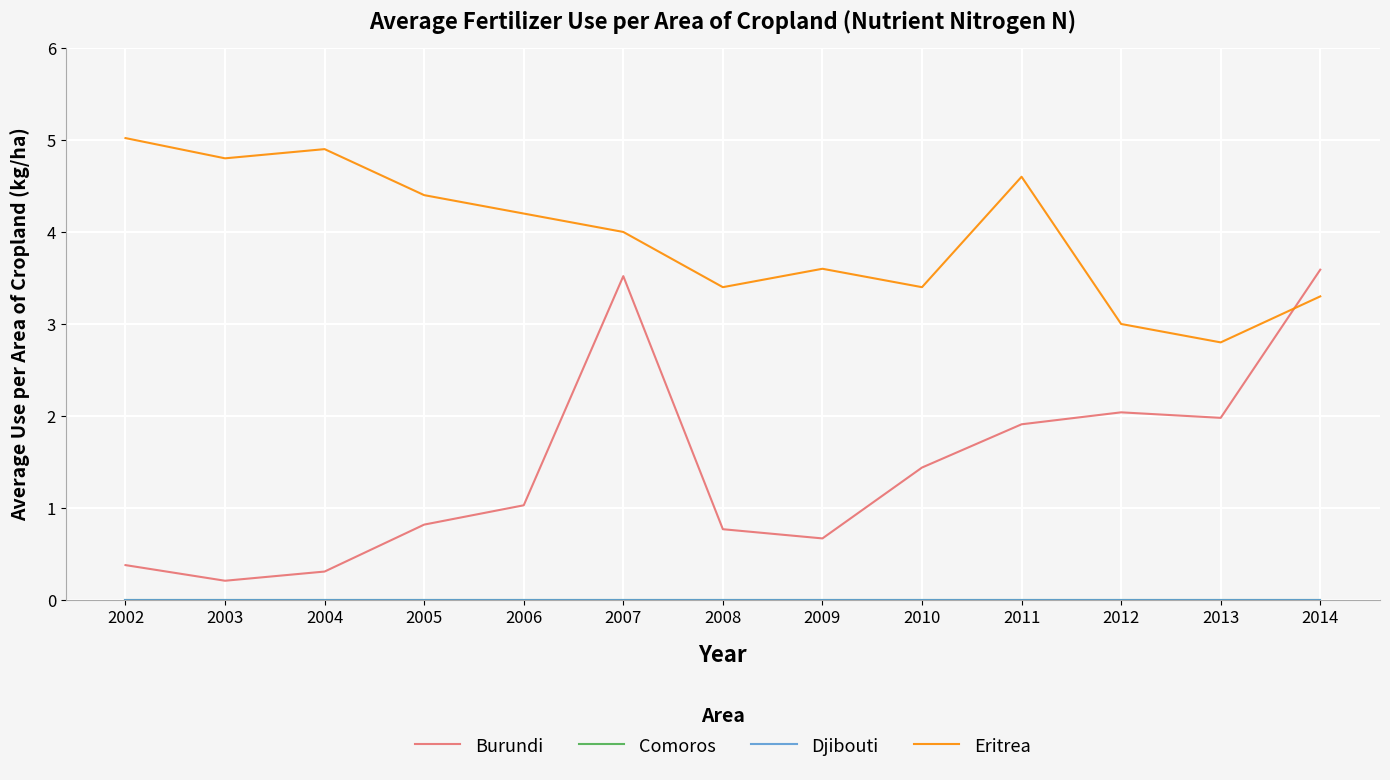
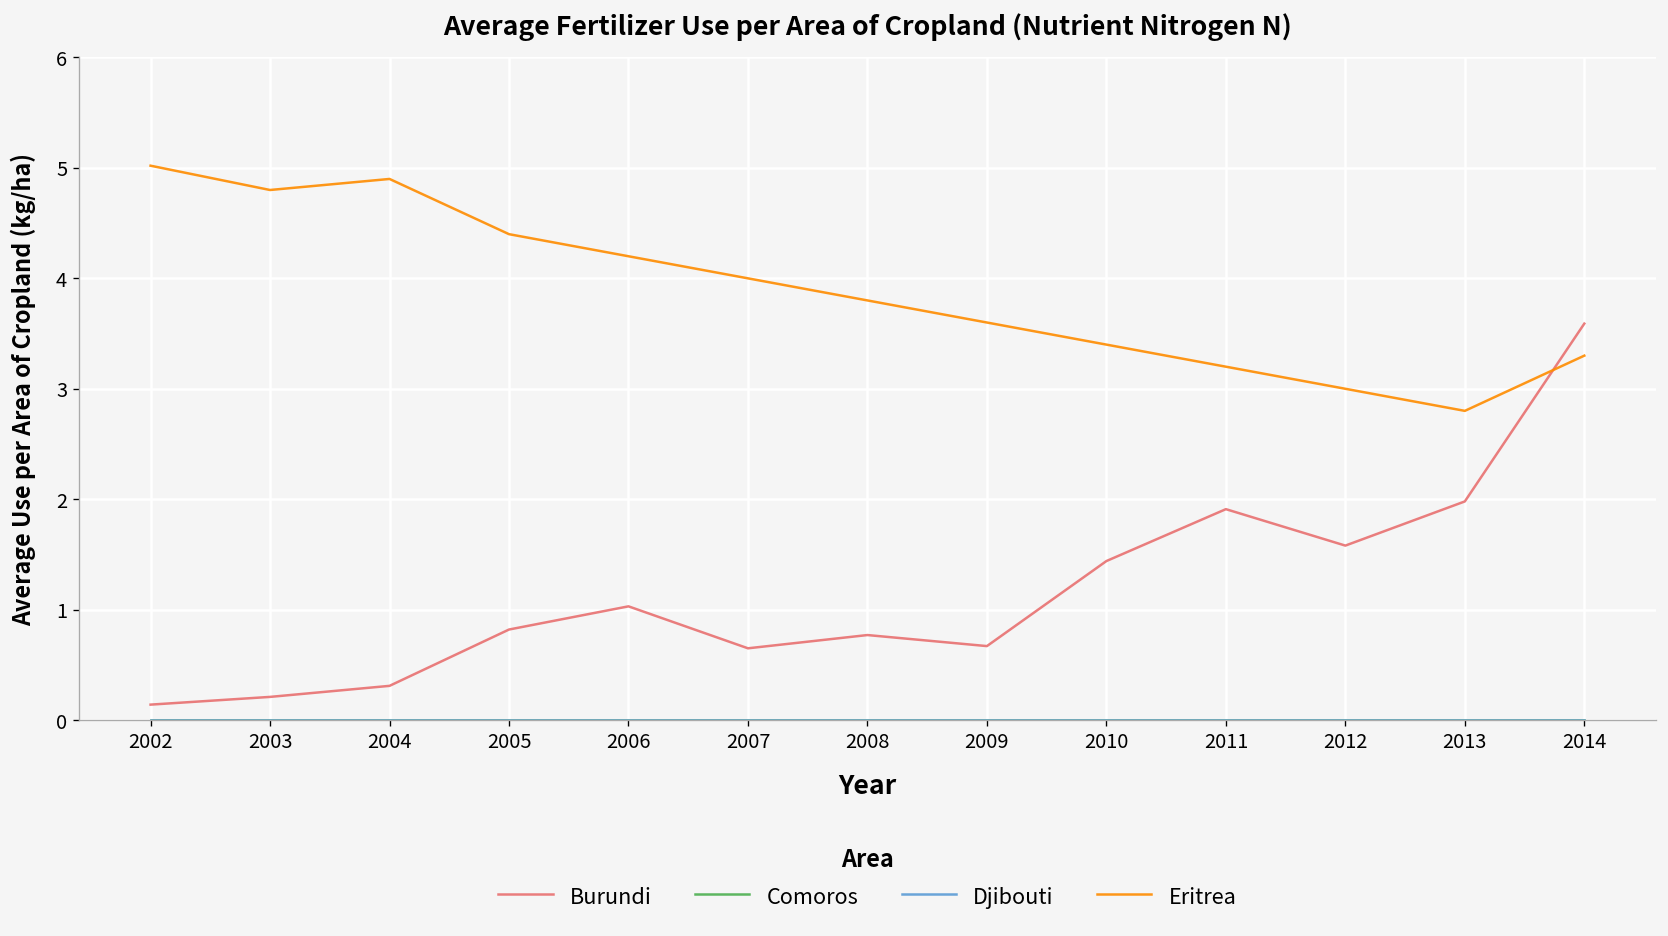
Burundi, 2002: 0.4 -> 0.1
Burundi, 2007: 3.5 -> 0.7
Eritrea, 2008: 3.4 -> 3.8
Eritrea, 2011: 4.6 -> 3.2
Burundi, 2012: 2.0 -> 1.6
